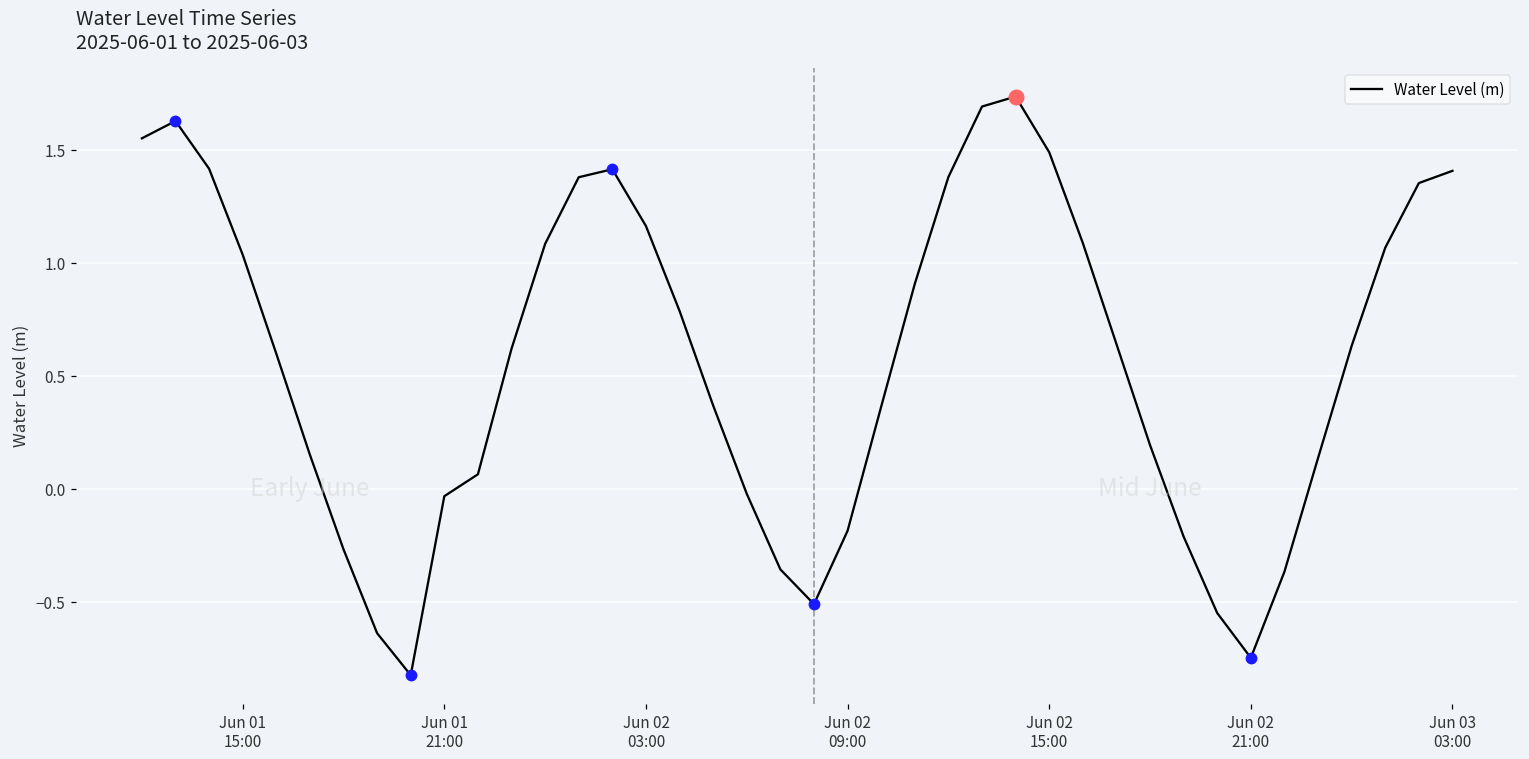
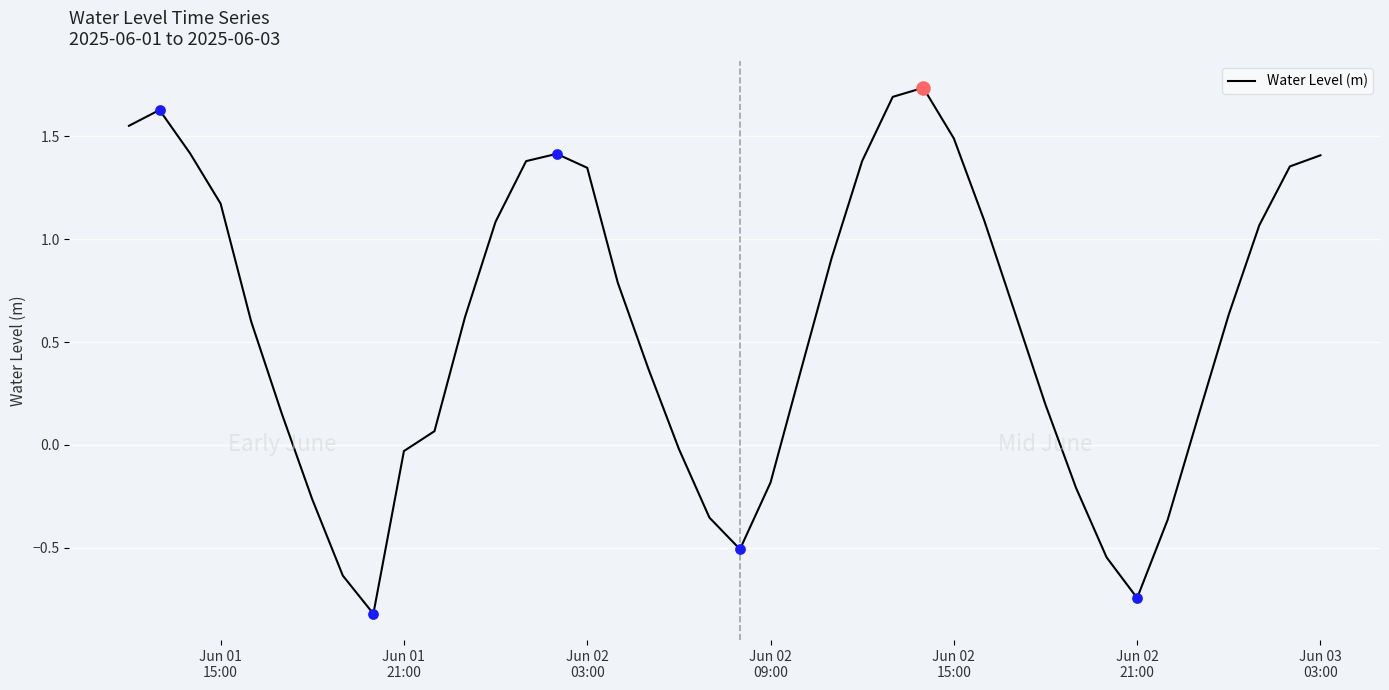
Water Level (m), Jun 01 15:00: 1.04 -> 1.17
Water Level (m), Jun 02 03:00: 1.16 -> 1.35
